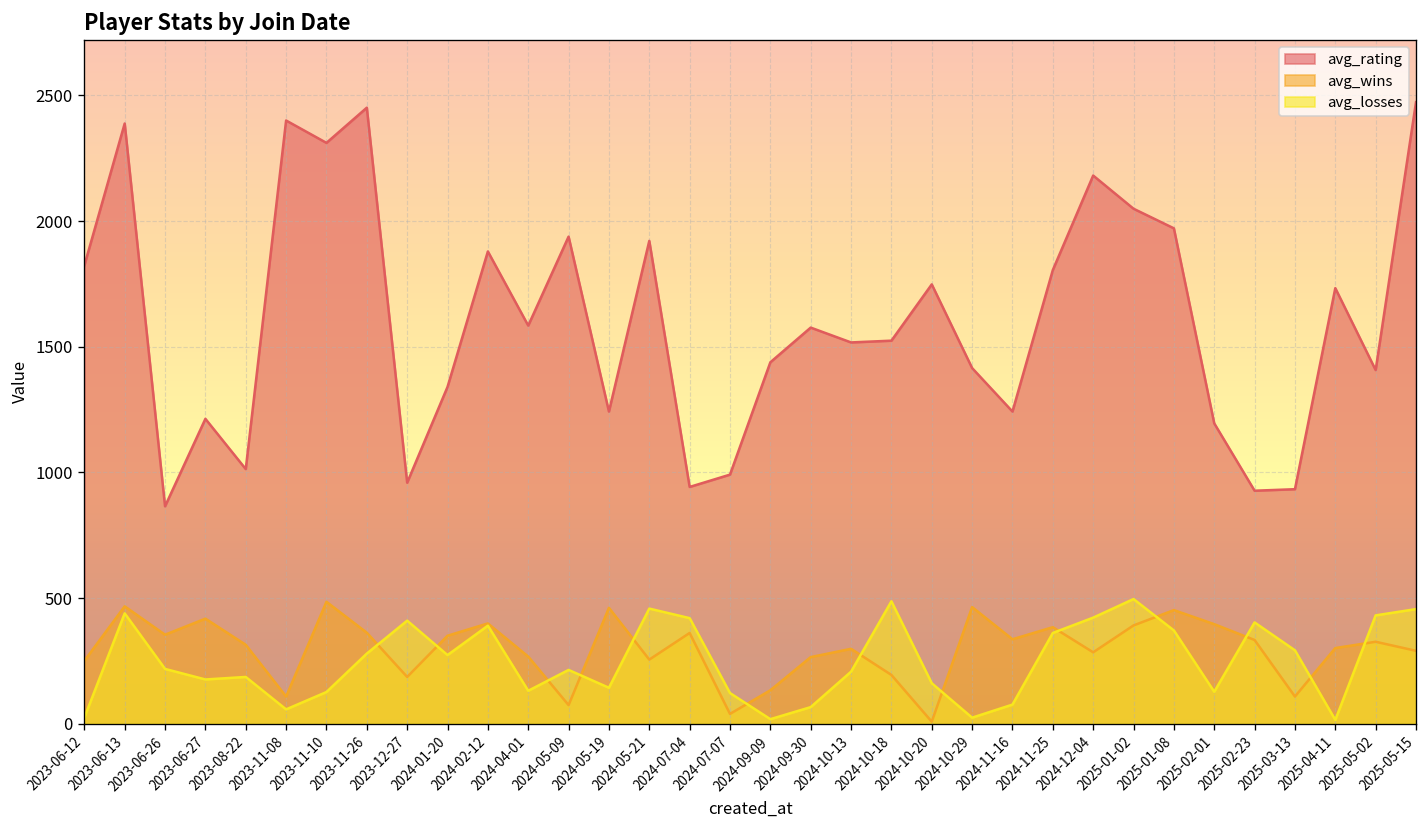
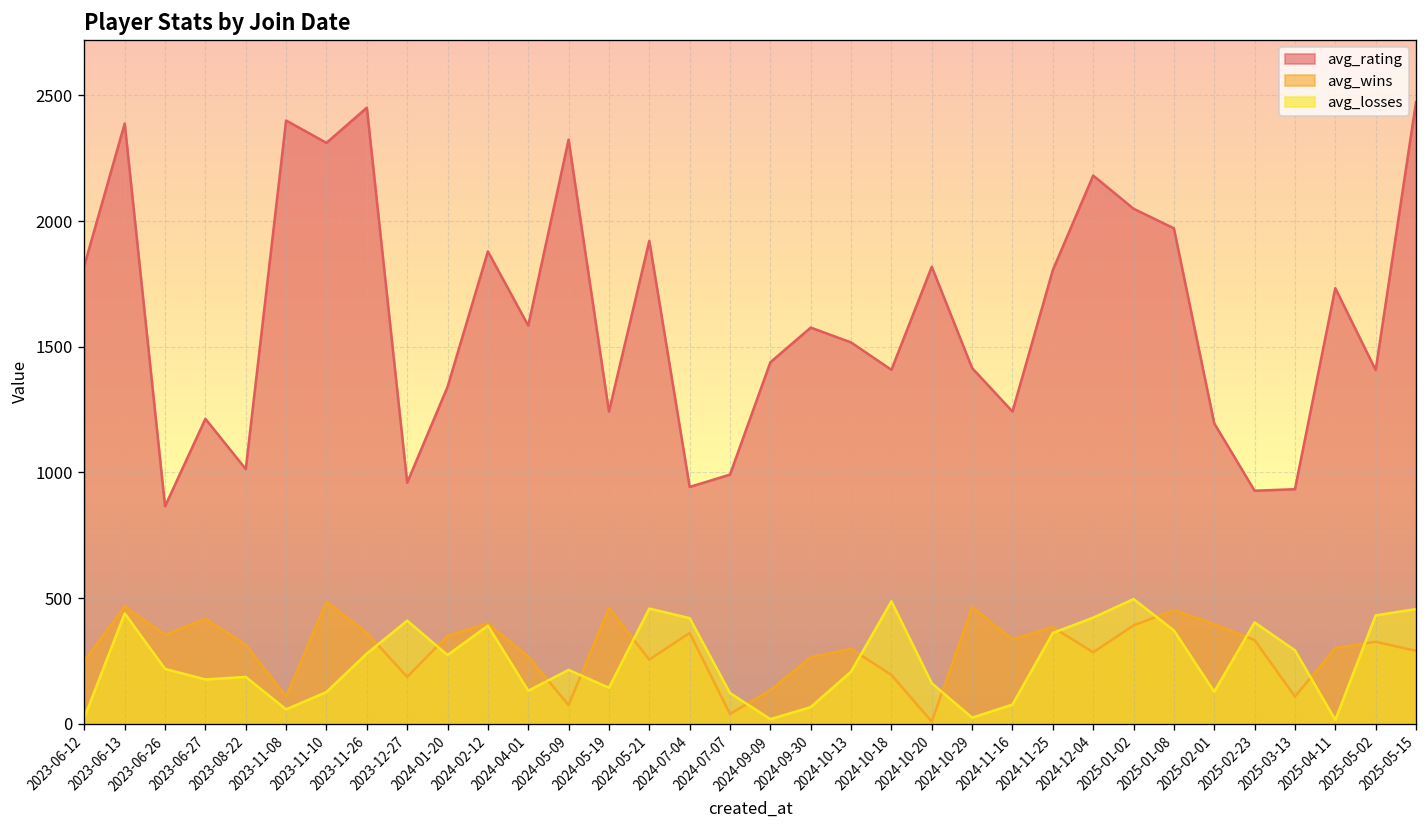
avg_rating, 2024-05-09: 1940 -> 2320
avg_rating, 2024-10-18: 1520 -> 1410
avg_rating, 2024-10-20: 1750 -> 1820
